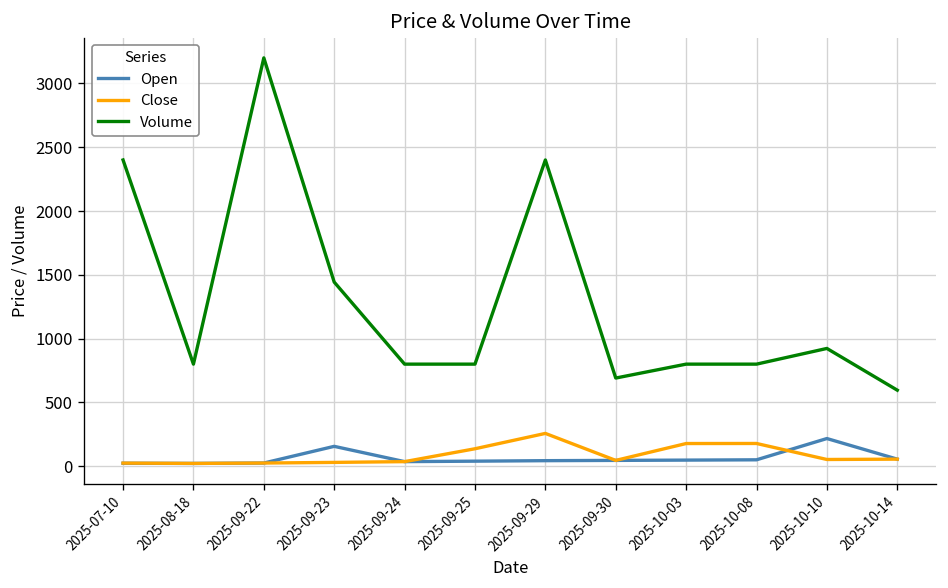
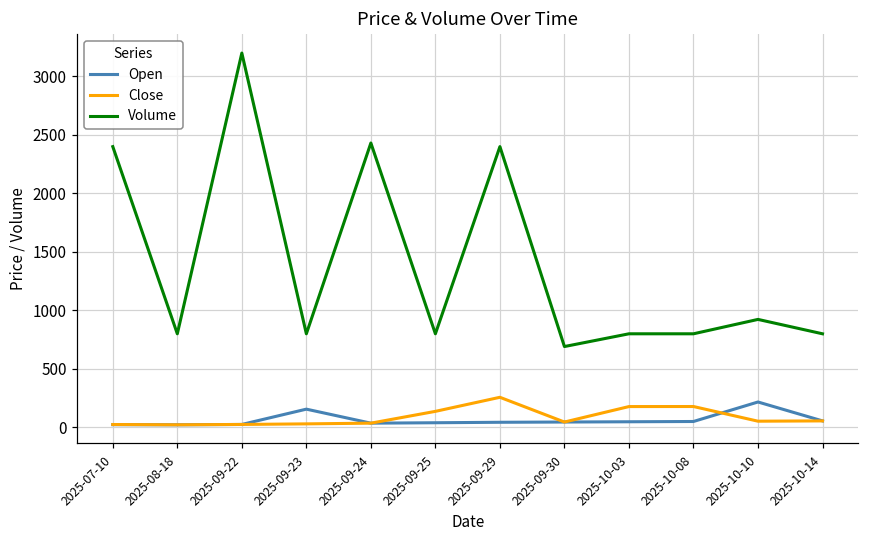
Volume, 2025-09-23: 1440 -> 800
Volume, 2025-09-24: 800 -> 2430
Volume, 2025-10-14: 600 -> 800
